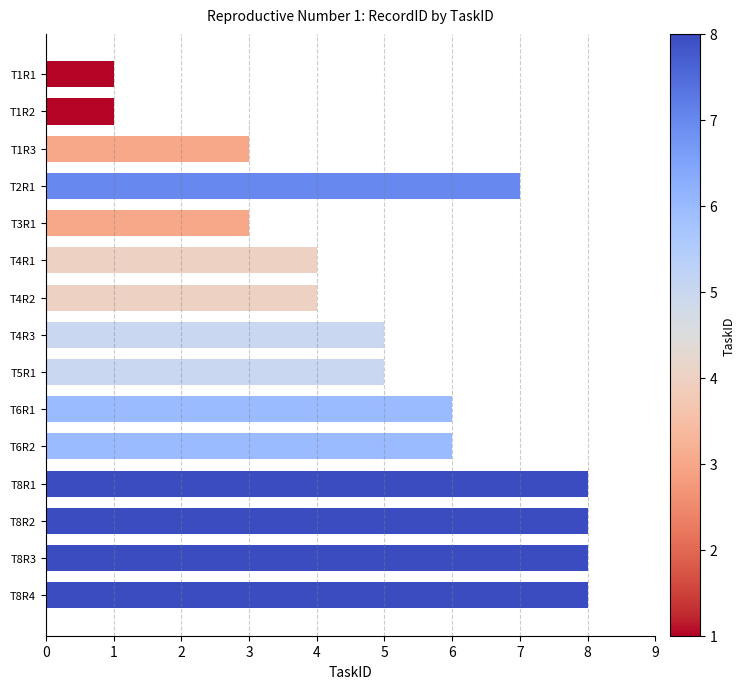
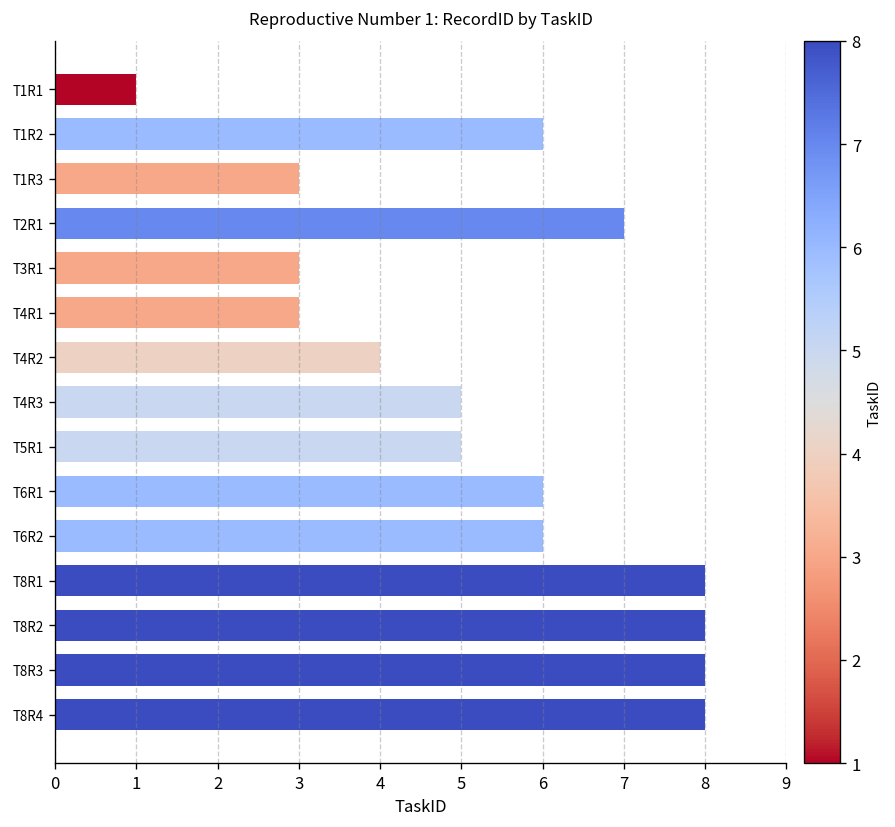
T1R2: 1 -> 6
T4R1: 4 -> 3
